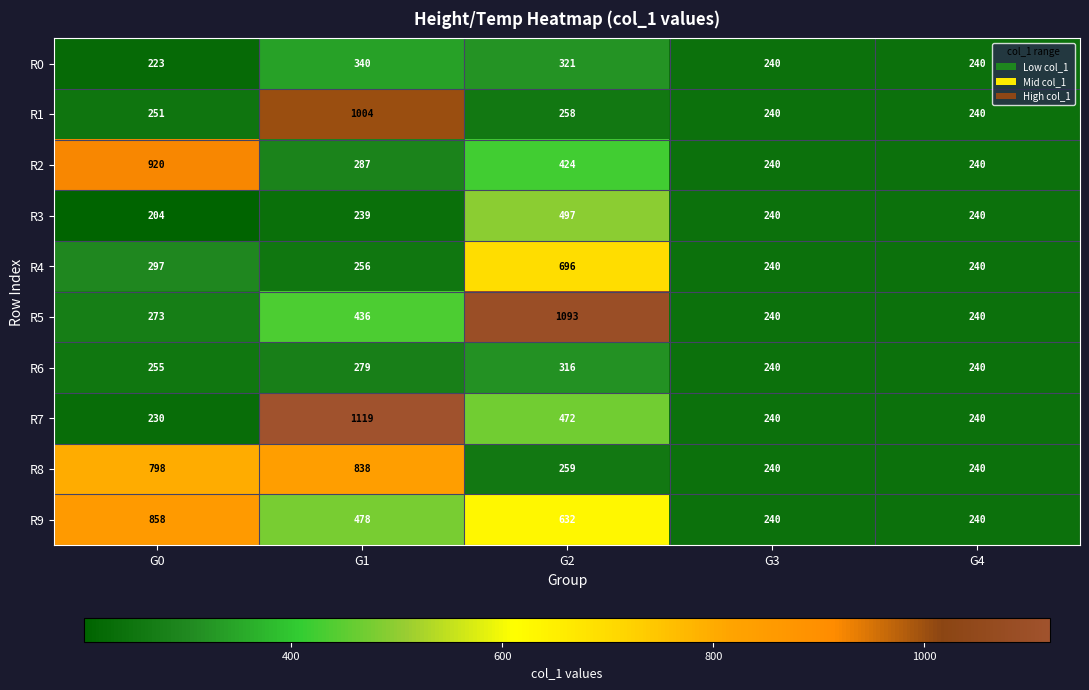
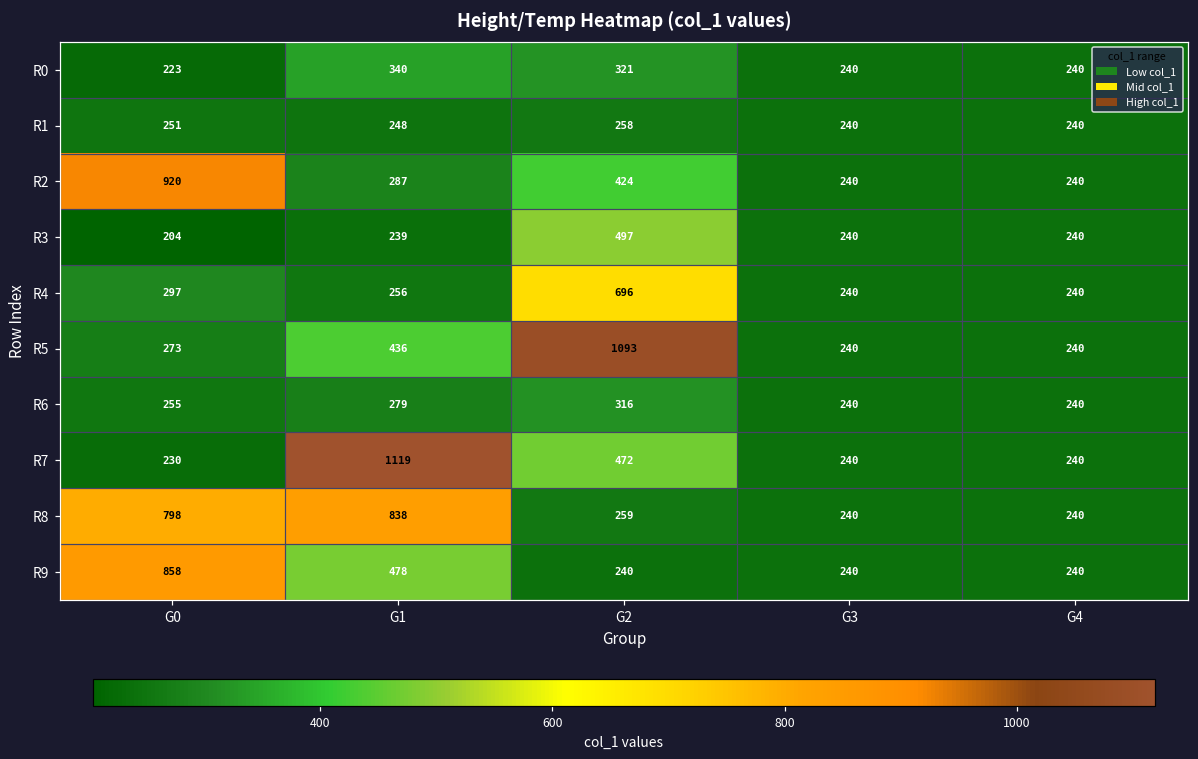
R1, G1: 1004 -> 248
R9, G2: 632 -> 240
